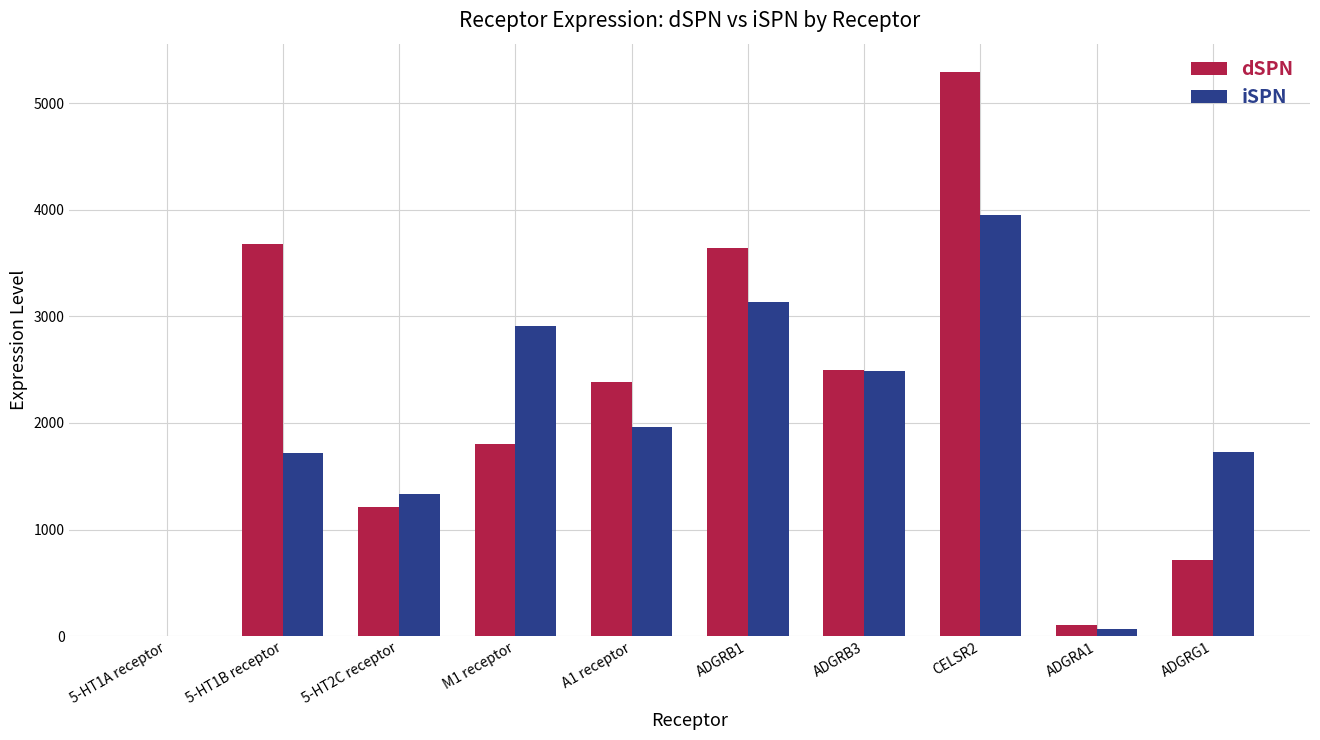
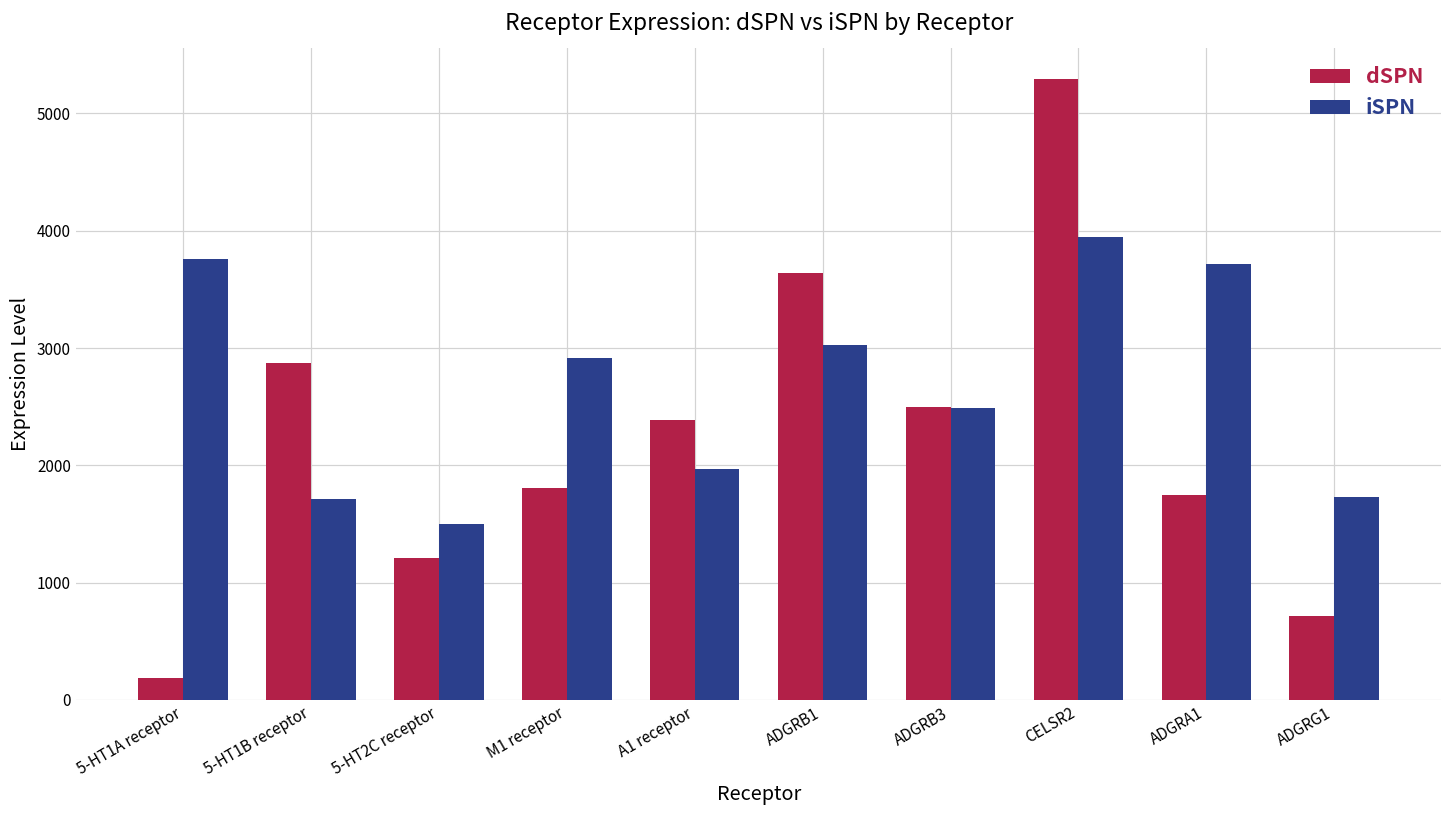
dSPN, 5-HT1A receptor: 0 -> 190
iSPN, 5-HT1A receptor: 0 -> 3760
dSPN, 5-HT1B receptor: 3680 -> 2870
iSPN, 5-HT2C receptor: 1330 -> 1500
iSPN, ADGRB1: 3130 -> 3020
dSPN, ADGRA1: 110 -> 1750
iSPN, ADGRA1: 60 -> 3720
